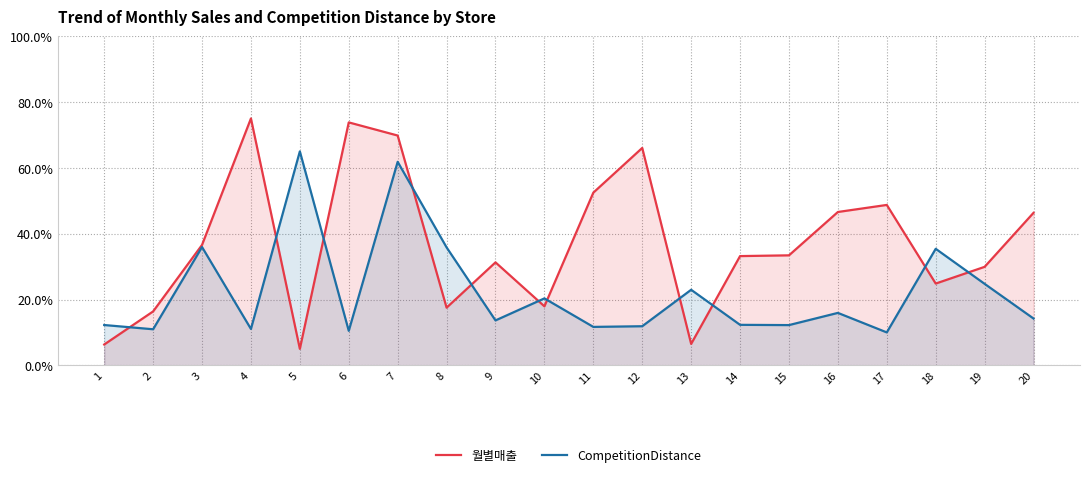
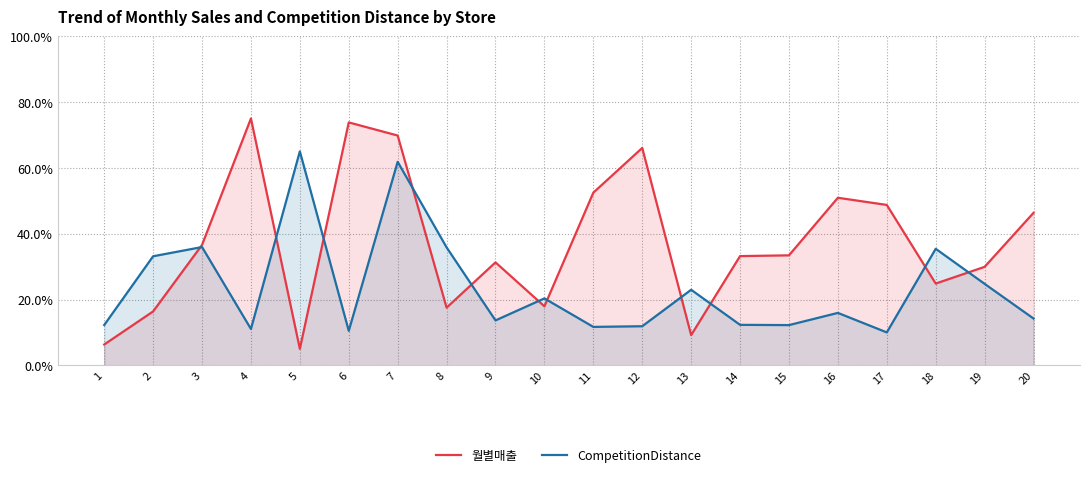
CompetitionDistance, 2: 11% -> 33%
월별매출, 13: 7% -> 9%
월별매출, 16: 47% -> 51%
